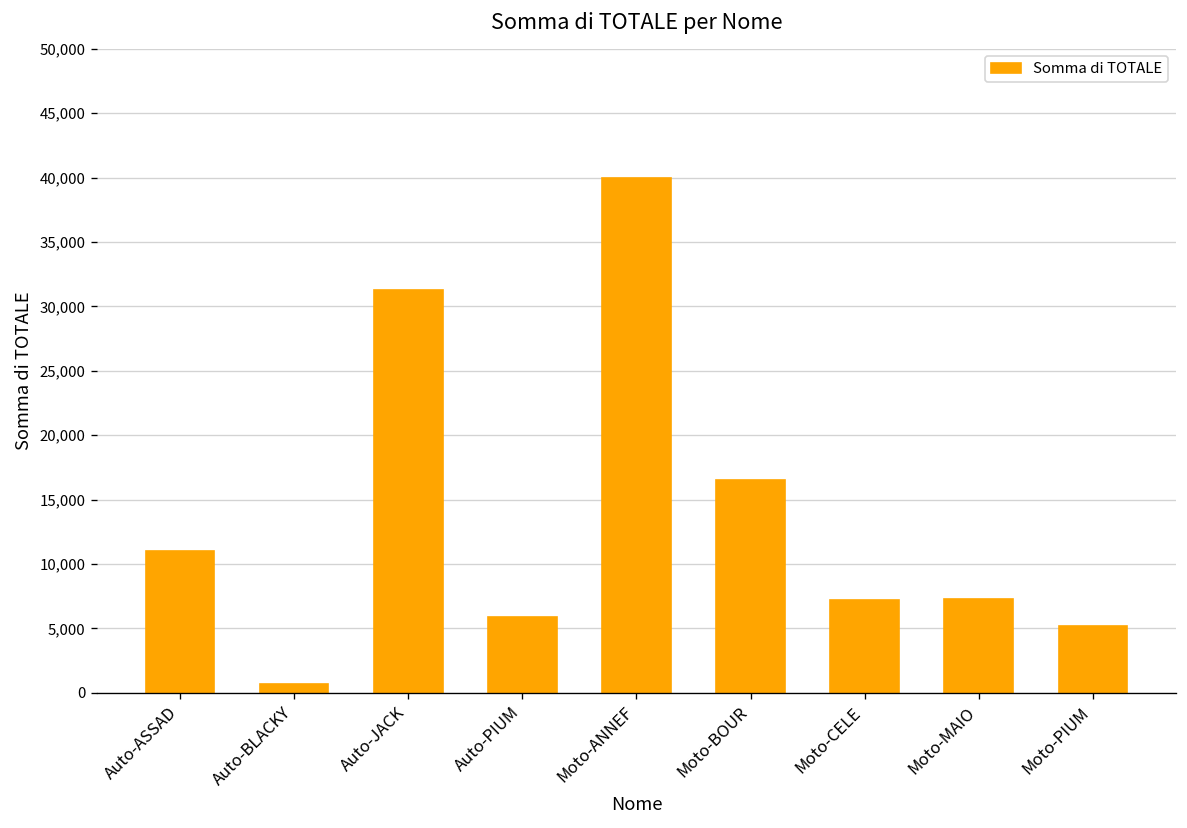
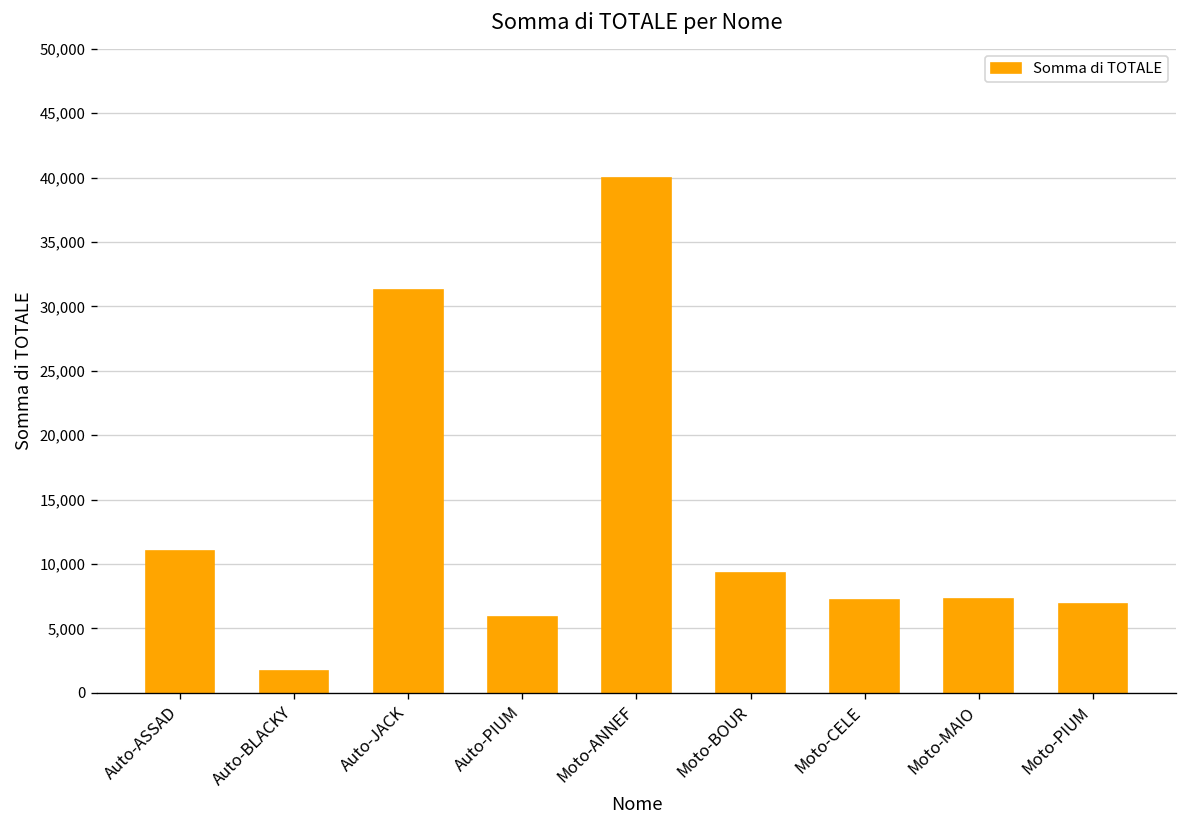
Auto-BLACKY: 700 -> 1,700
Moto-BOUR: 16,500 -> 9,300
Moto-PIUM: 5,200 -> 6,900
